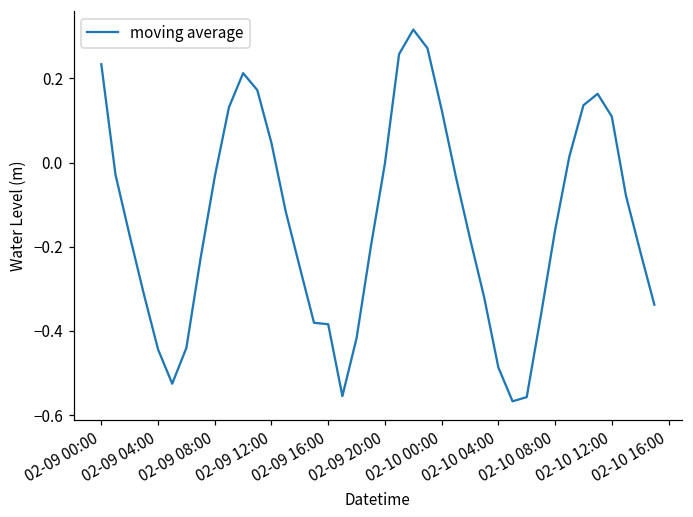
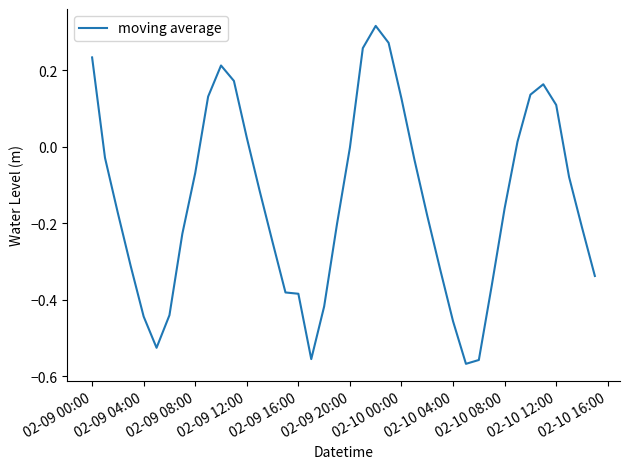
02-09 08:00: -0.03 -> -0.07
02-09 12:00: 0.05 -> 0.02
02-10 04:00: -0.49 -> -0.46
